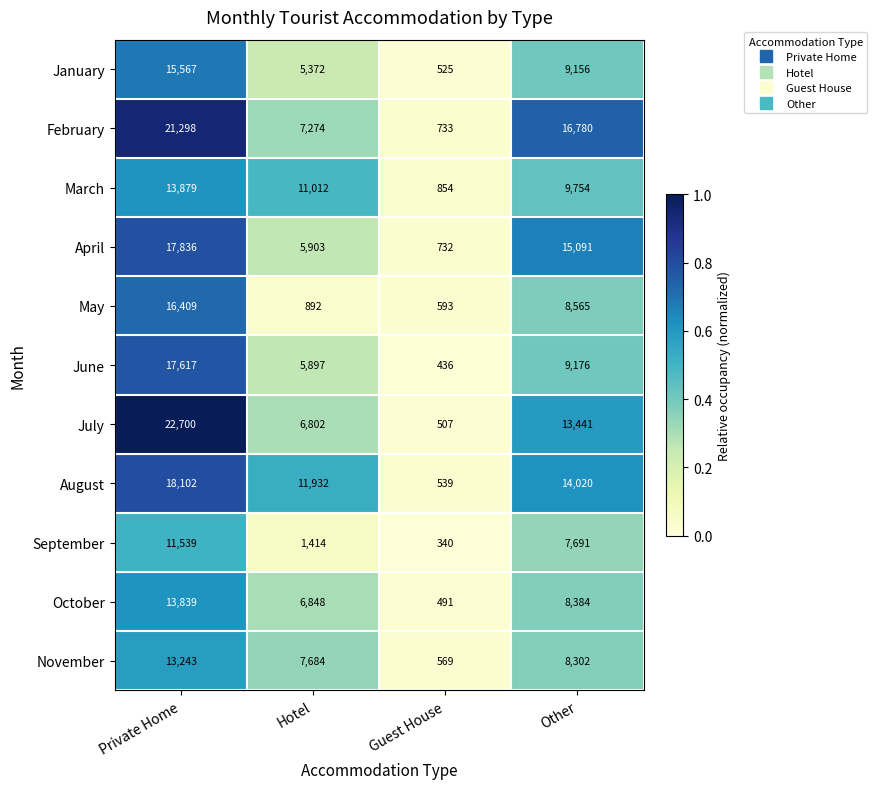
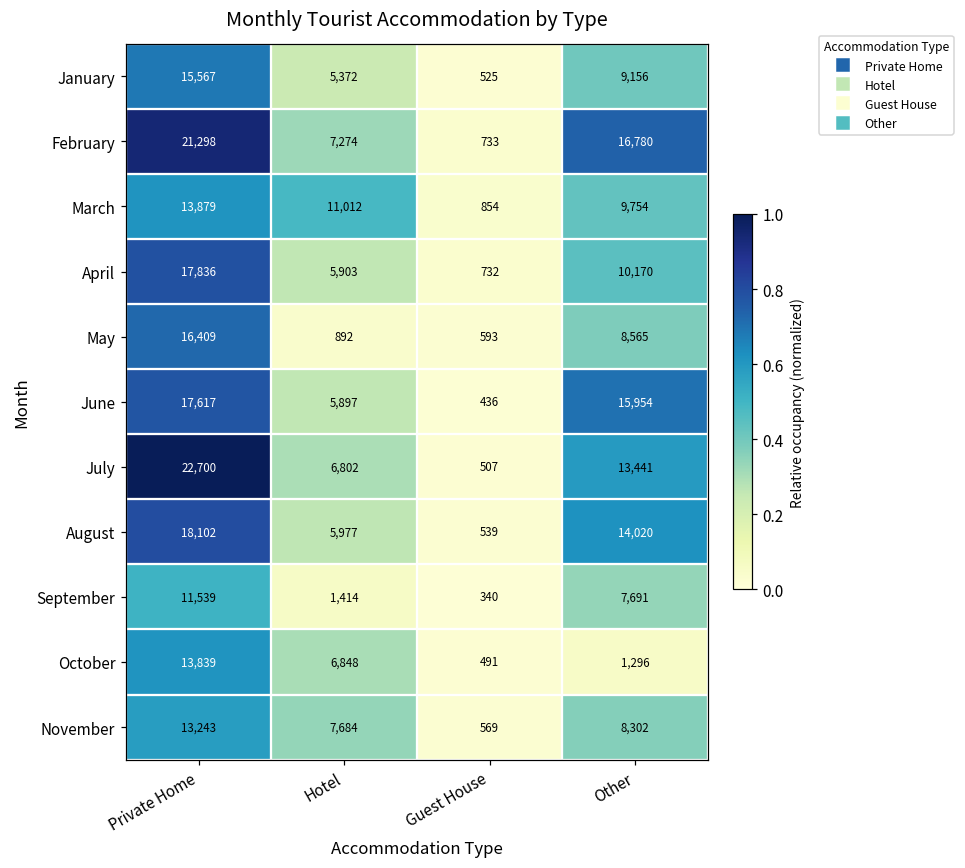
April, Other: 15,091 -> 10,170
June, Other: 9,176 -> 15,954
August, Hotel: 11,932 -> 5,977
October, Other: 8,384 -> 1,296
